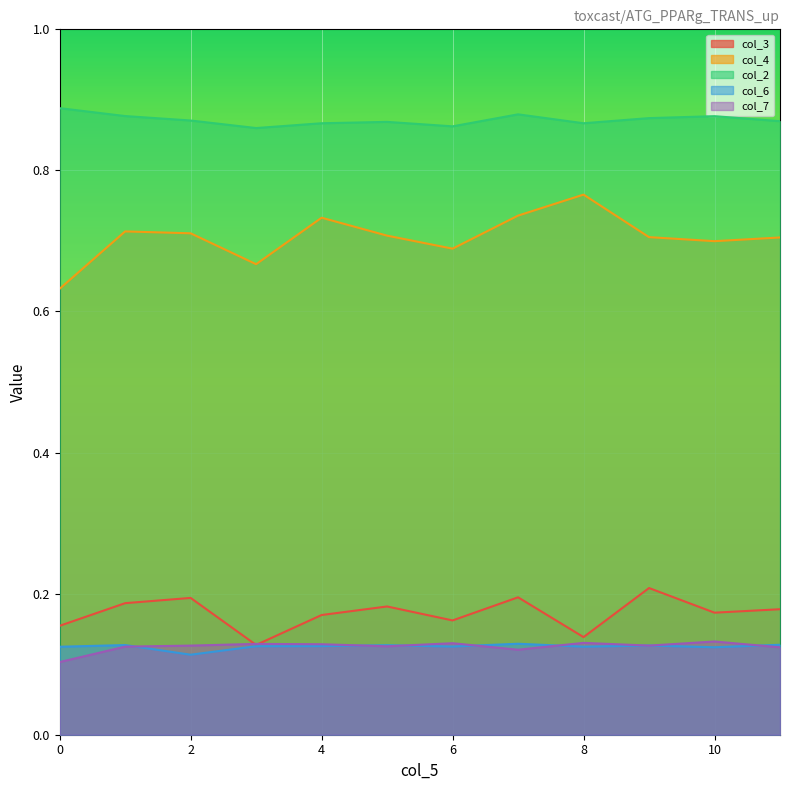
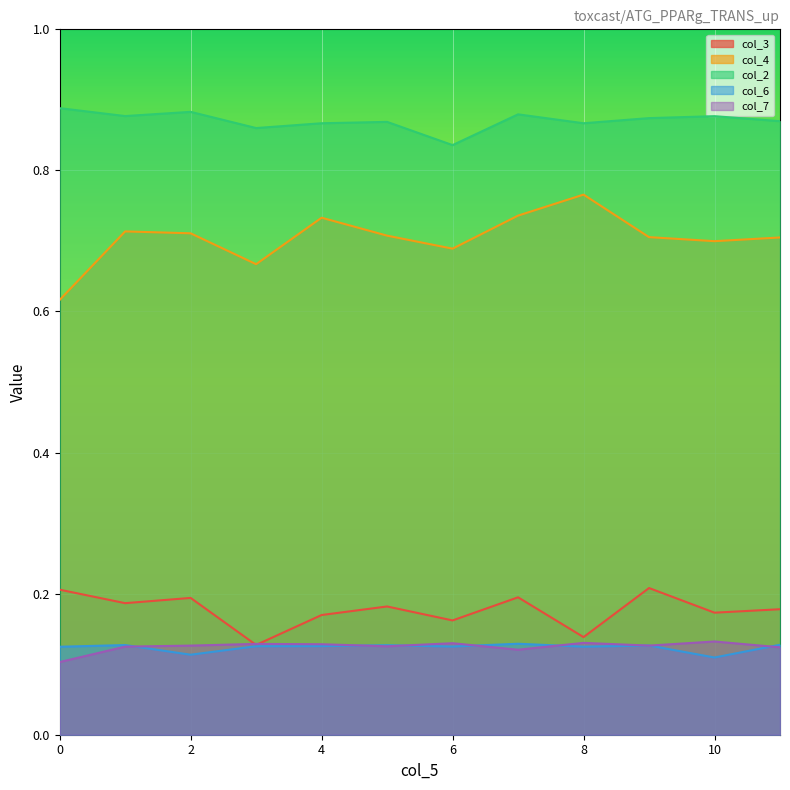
col_3, 0: 0.15 -> 0.21
col_4, 0: 0.63 -> 0.62
col_2, 2: 0.87 -> 0.88
col_2, 6: 0.86 -> 0.84
col_6, 10: 0.12 -> 0.11
